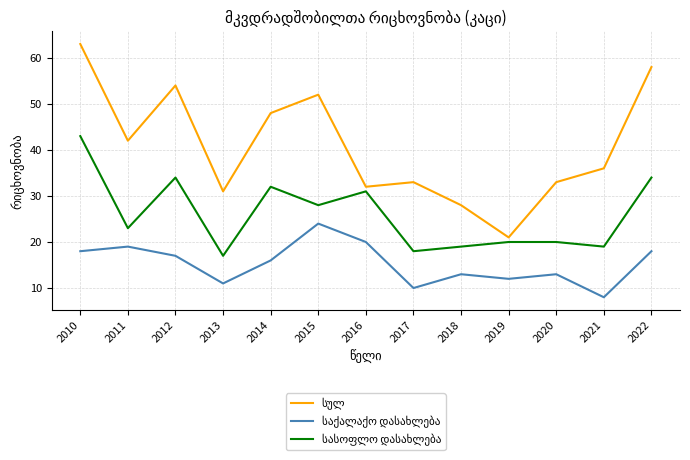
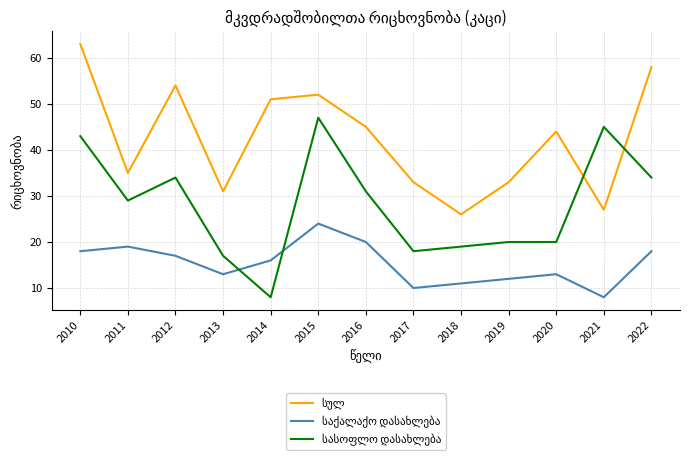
სულ, 2011: 42 -> 35
სასოფლო დასახლება, 2011: 23 -> 29
საქალაქო დასახლება, 2013: 11 -> 13
სულ, 2014: 48 -> 51
სასოფლო დასახლება, 2014: 32 -> 8
სასოფლო დასახლება, 2015: 28 -> 47
სულ, 2016: 32 -> 45
სულ, 2018: 28 -> 26
საქალაქო დასახლება, 2018: 13 -> 11
სულ, 2019: 21 -> 33
სულ, 2020: 33 -> 44
სულ, 2021: 36 -> 27
სასოფლო დასახლება, 2021: 19 -> 45
